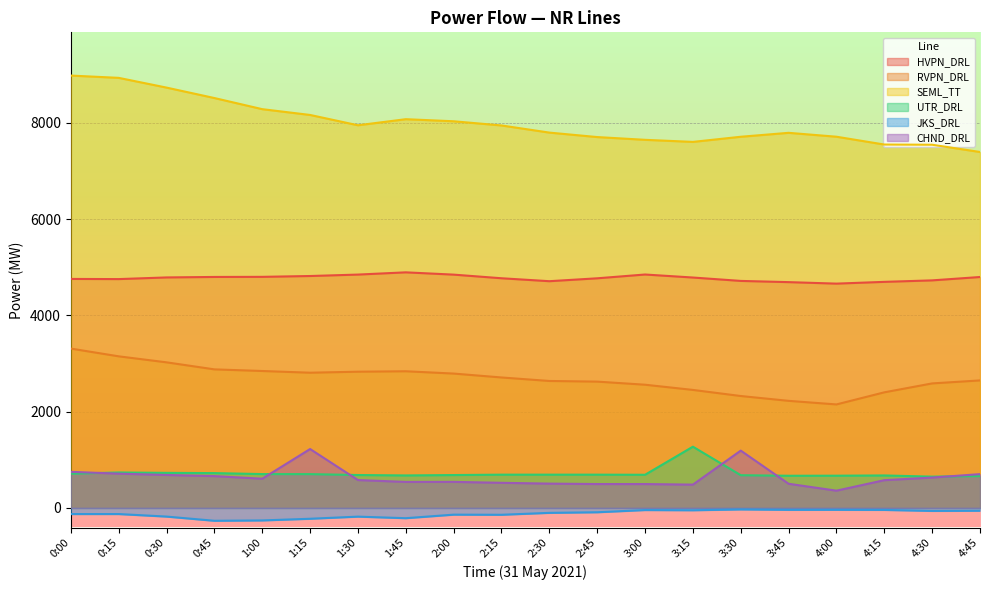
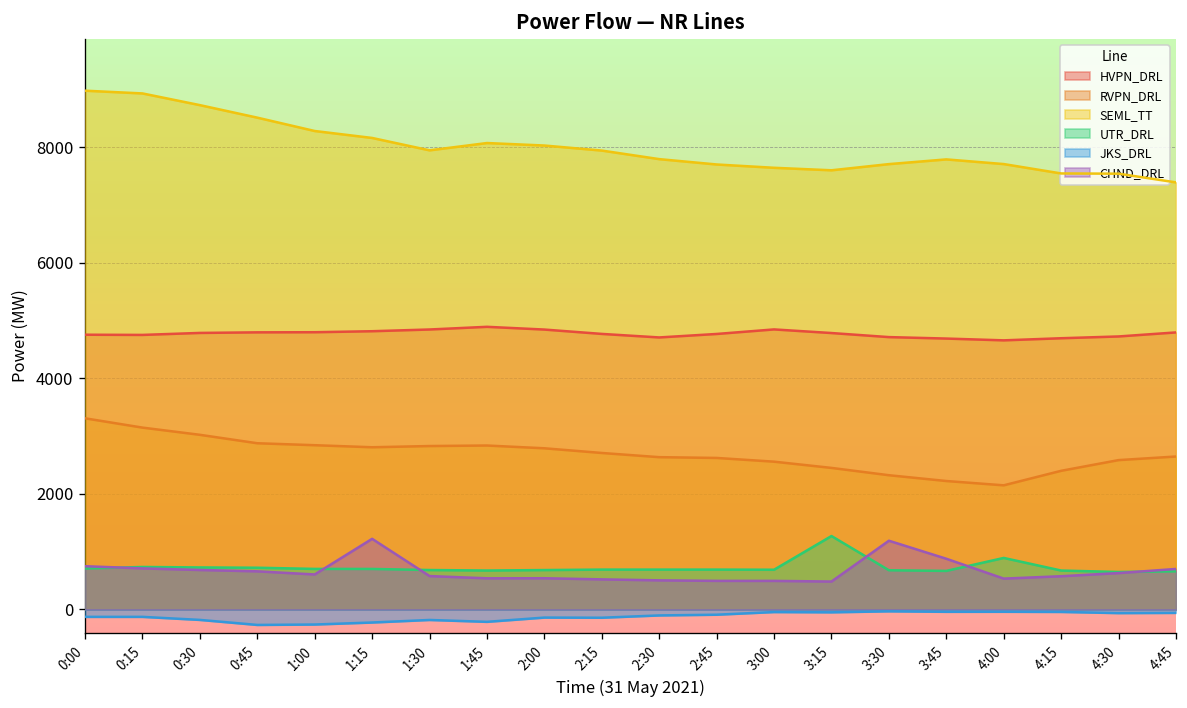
CHND_DRL, 3:45: 500 -> 900
UTR_DRL, 4:00: 700 -> 900
CHND_DRL, 4:00: 400 -> 500
